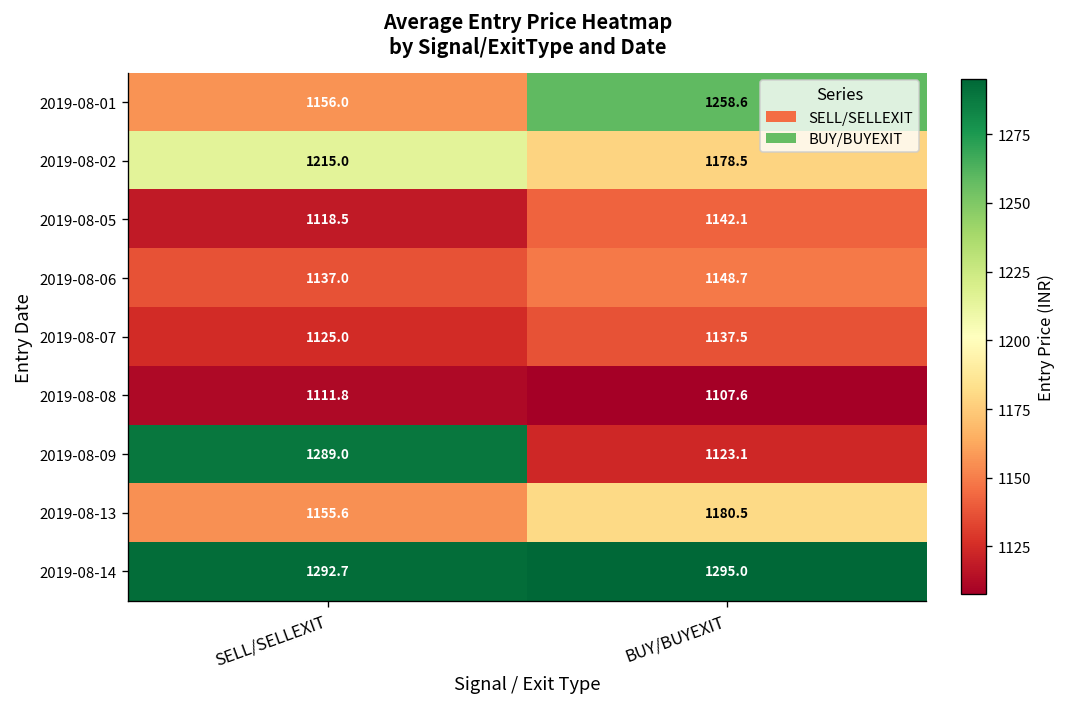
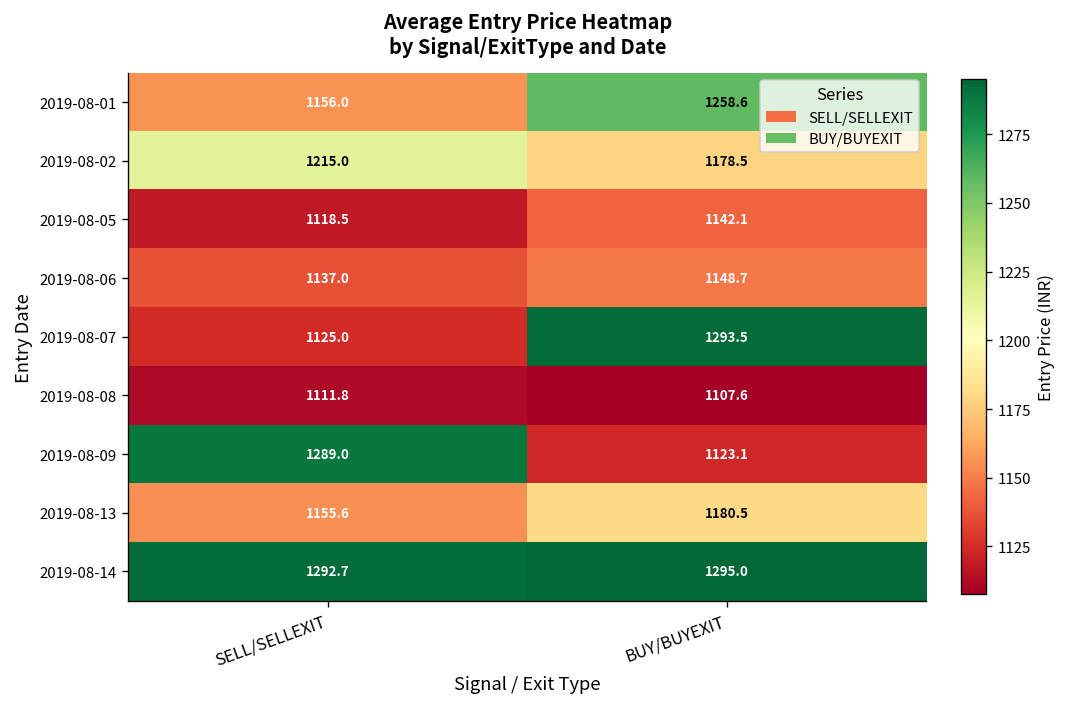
2019-08-07, BUY/BUYEXIT: 1137.5 -> 1293.5
